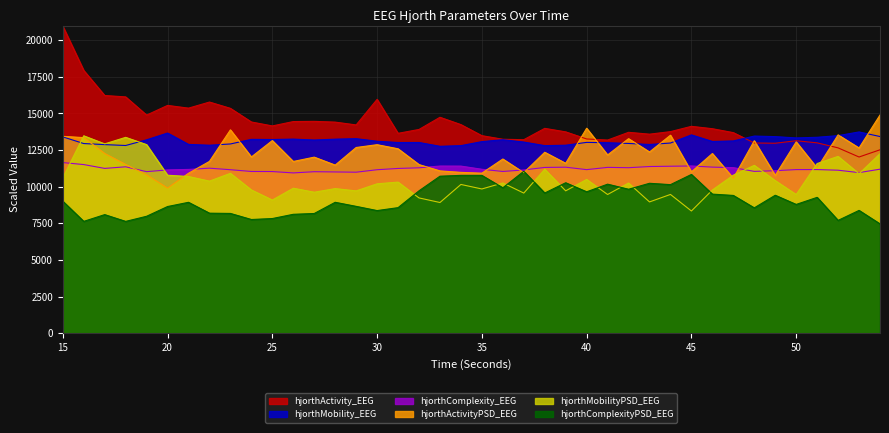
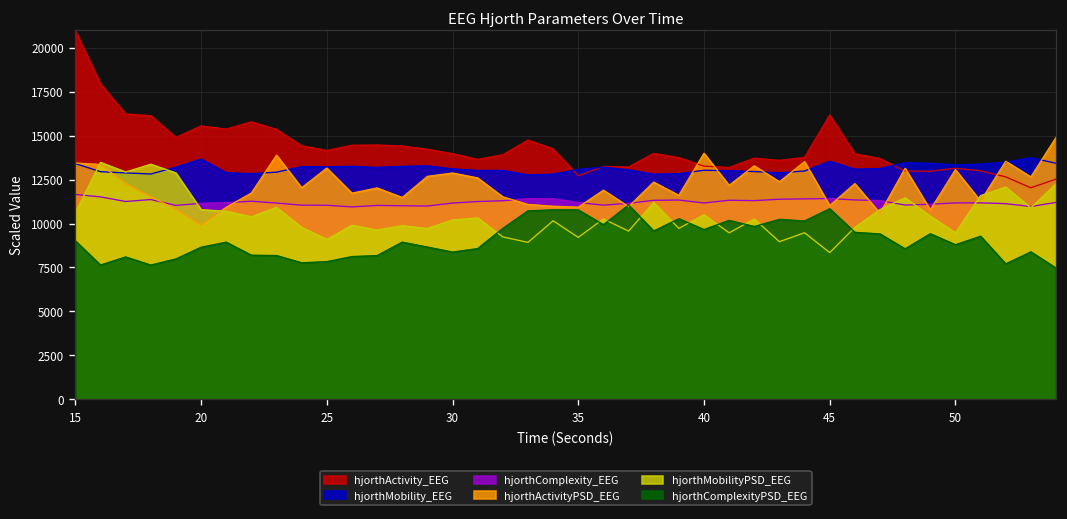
hjorthActivity_EEG, 30: 16000 -> 14000
hjorthActivity_EEG, 35: 13500 -> 12700
hjorthMobilityPSD_EEG, 35: 9800 -> 9200
hjorthActivity_EEG, 45: 14100 -> 16200
